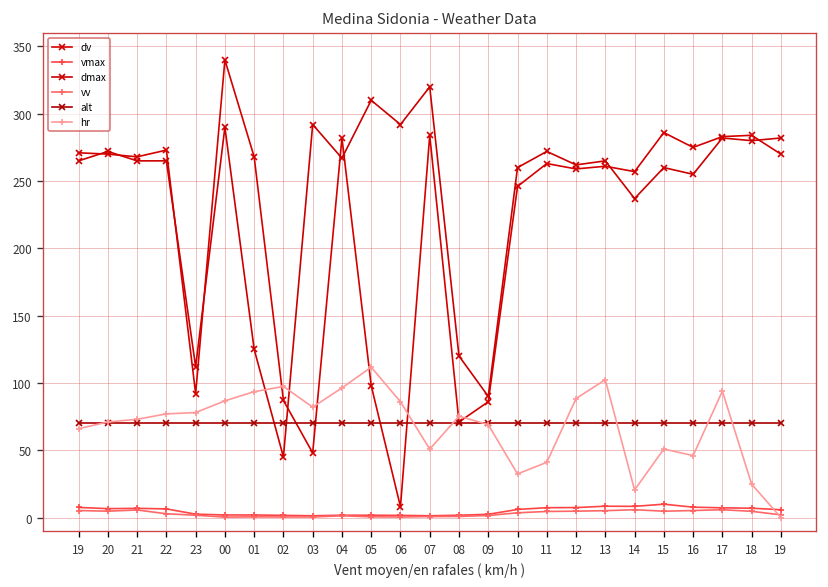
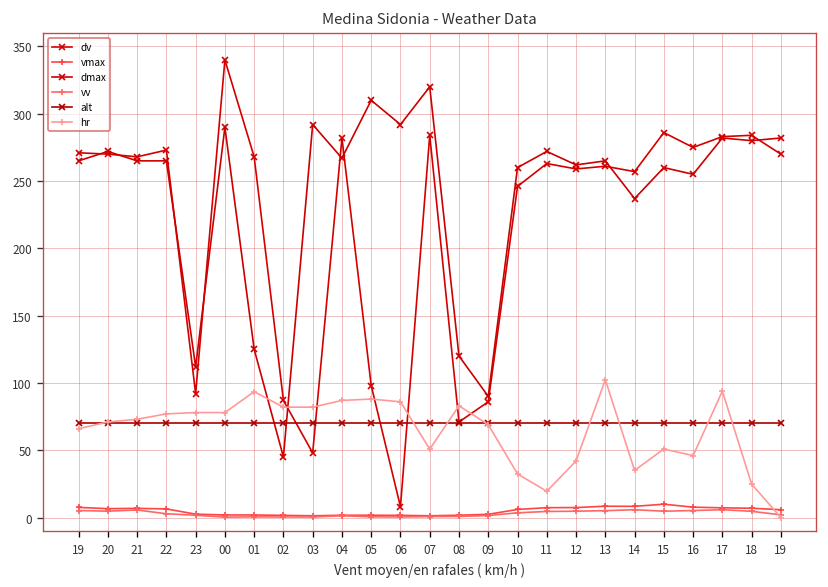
hr, 00: 87 -> 78
hr, 02: 97 -> 82
hr, 04: 96 -> 87
hr, 05: 112 -> 88
hr, 08: 75 -> 83
hr, 11: 41 -> 20
hr, 12: 88 -> 42
hr, 14: 21 -> 35
